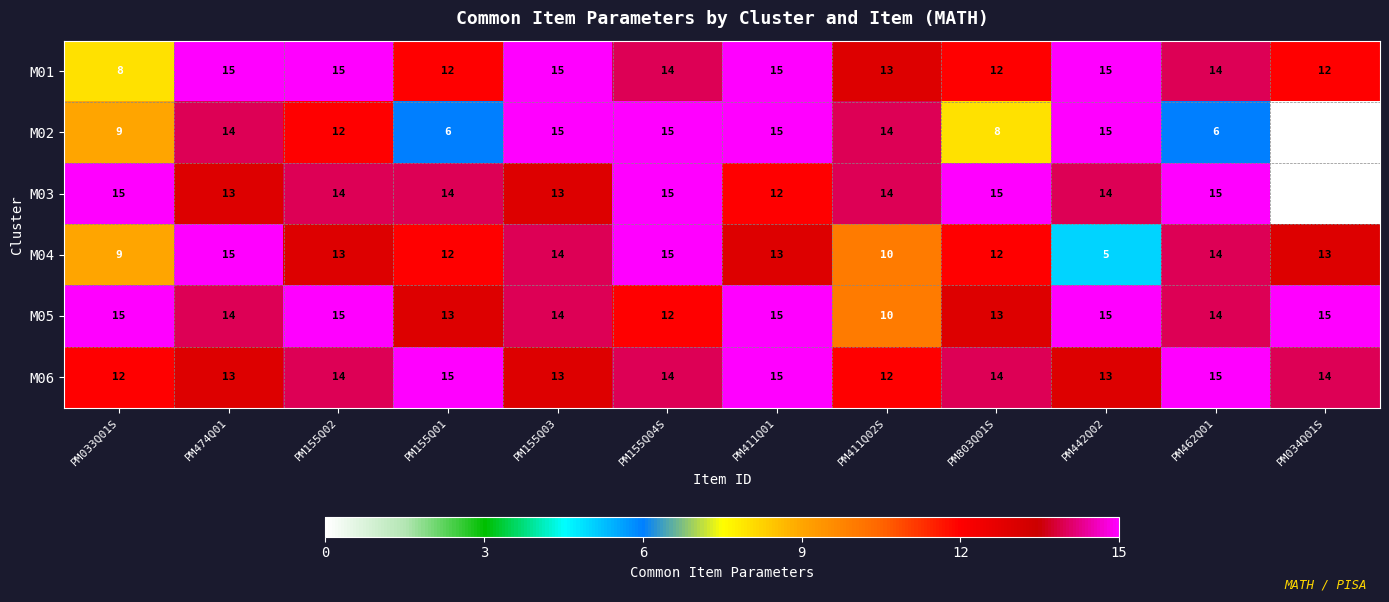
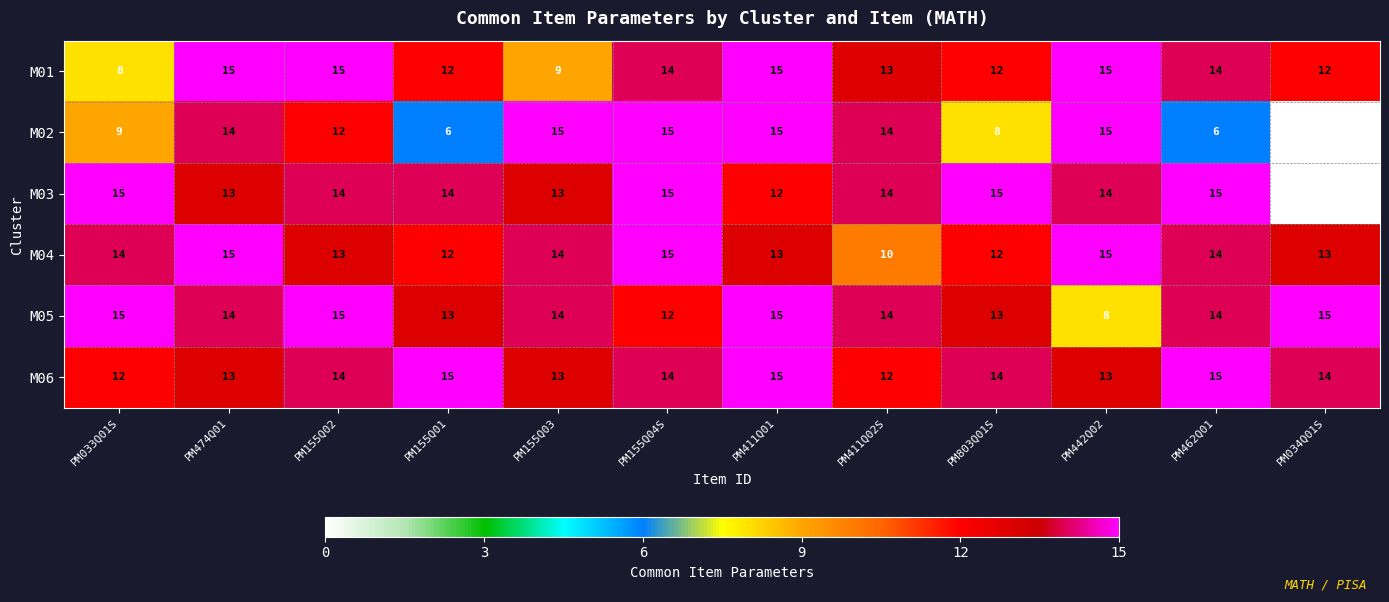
M01, PM155Q03: 15 -> 9
M04, PM033Q01S: 9 -> 14
M04, PM442Q02: 5 -> 15
M05, PM411Q02S: 10 -> 14
M05, PM442Q02: 15 -> 8
